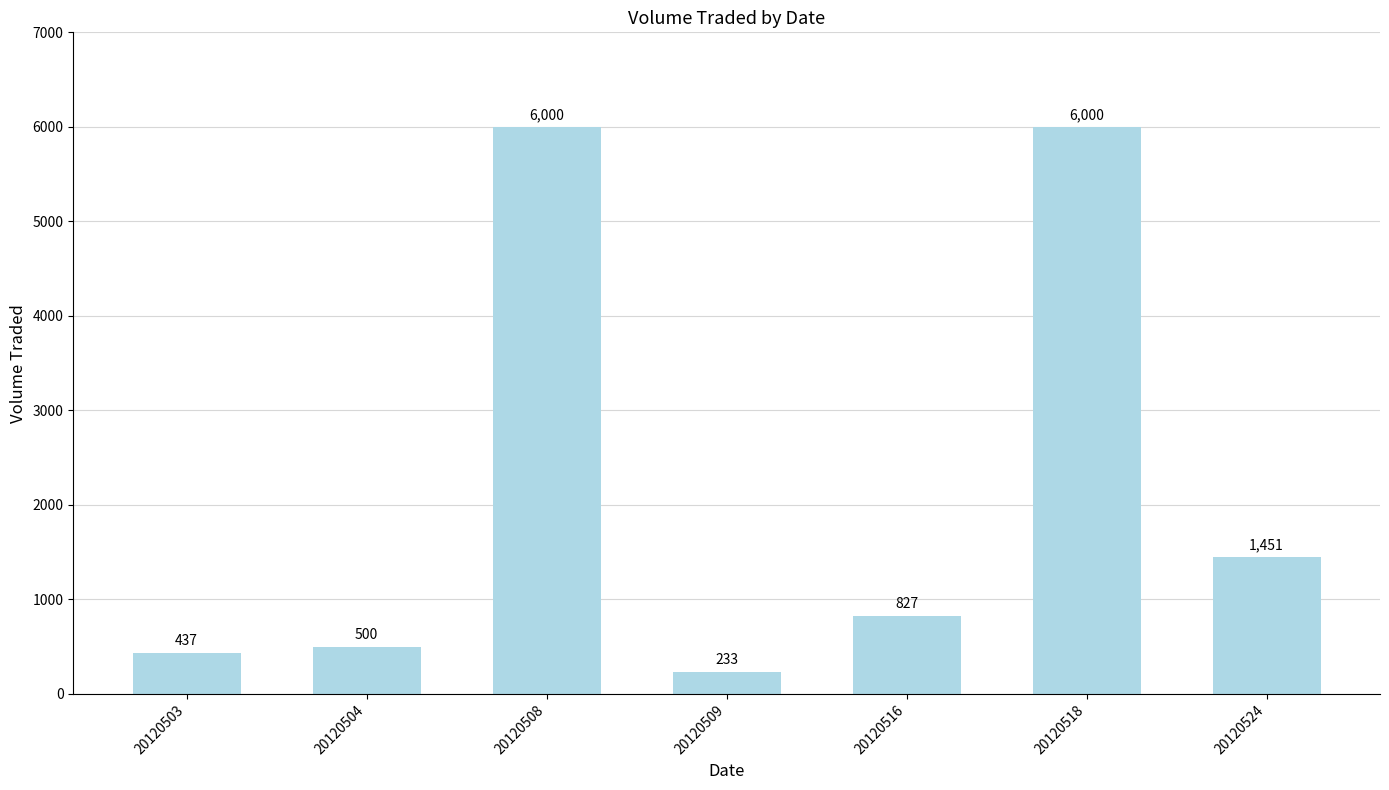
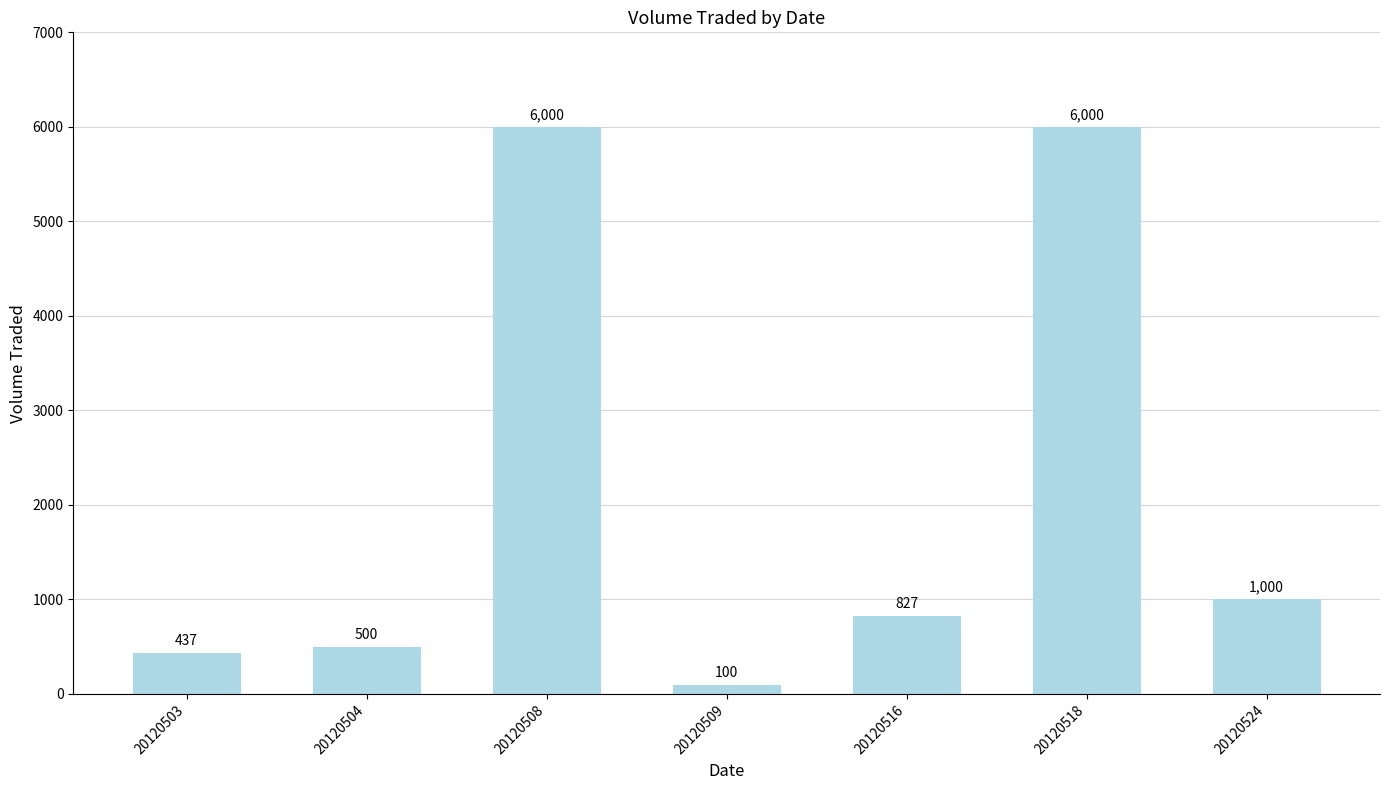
20120509: 233 -> 100
20120524: 1,451 -> 1,000
